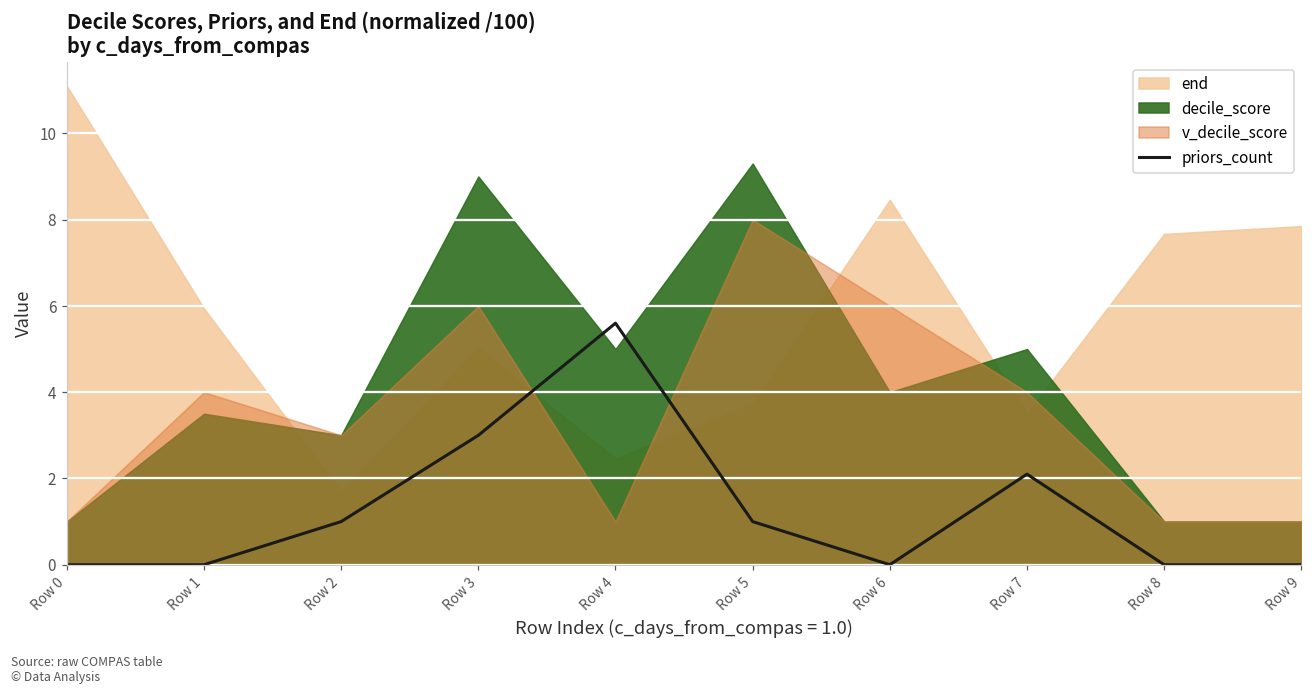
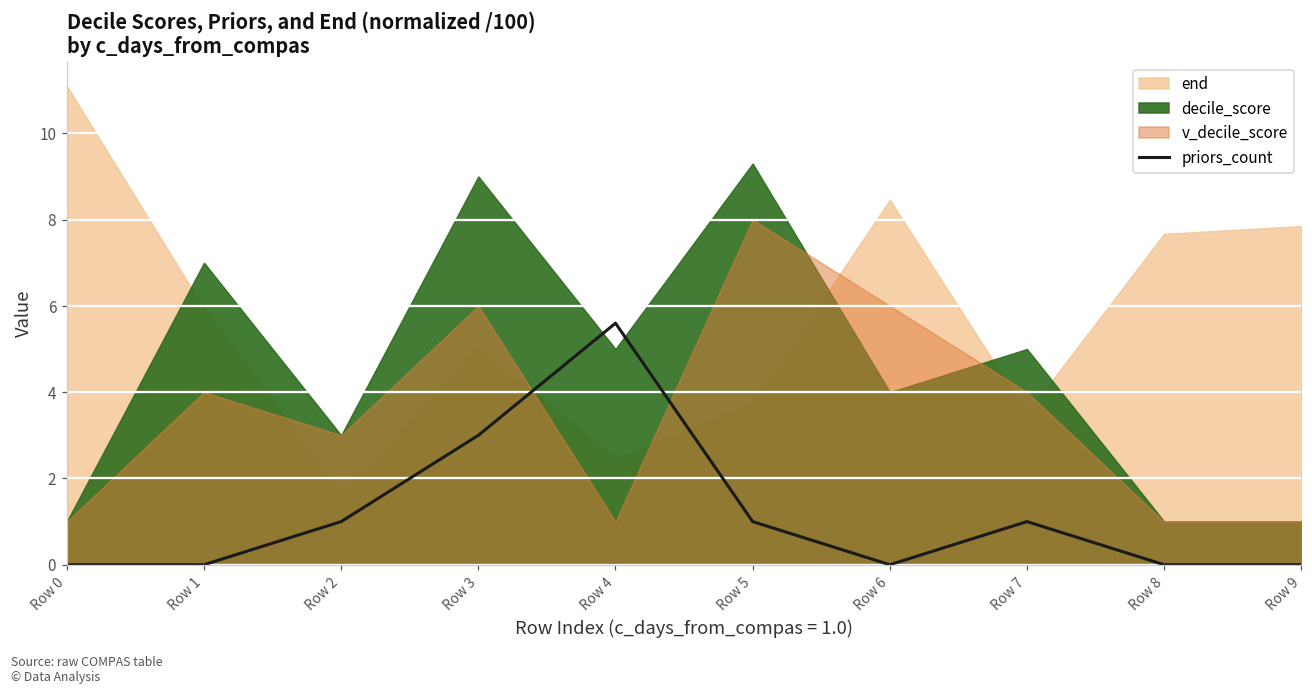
decile_score, Row 1: 3.5 -> 7.0
priors_count, Row 7: 2.1 -> 1.0
